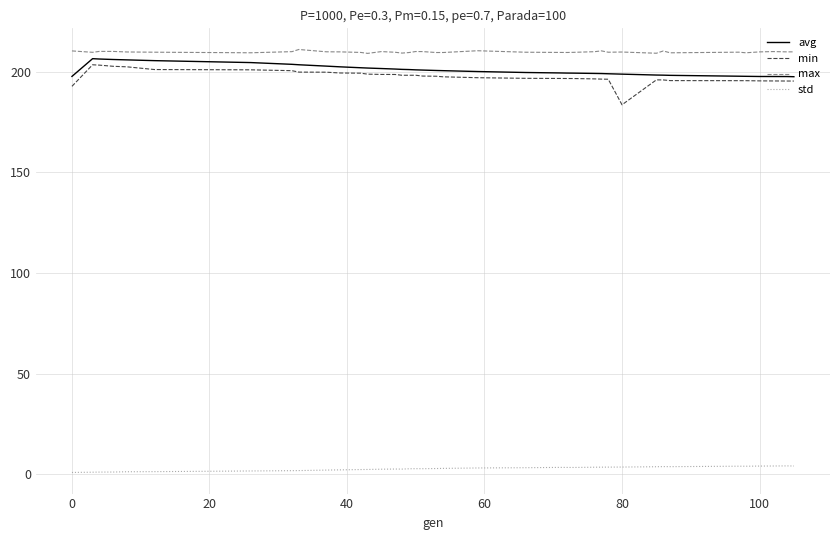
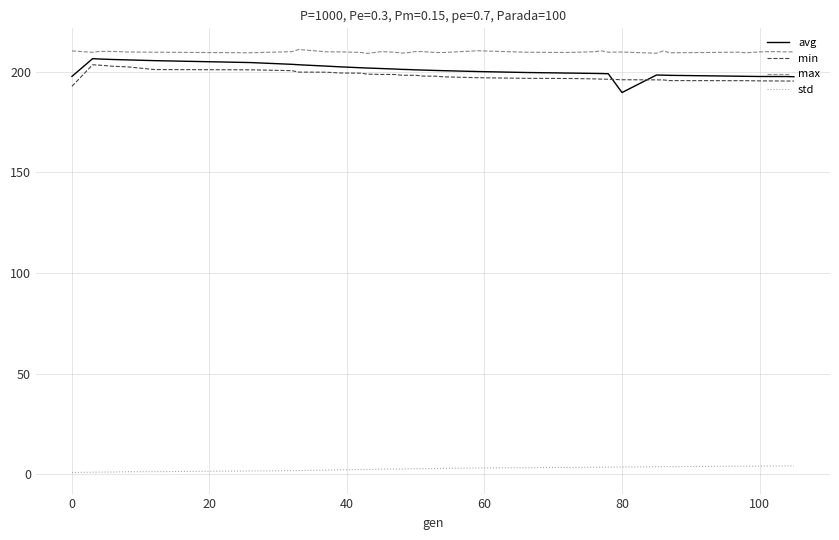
avg, 80: 199 -> 190
min, 80: 184 -> 196
